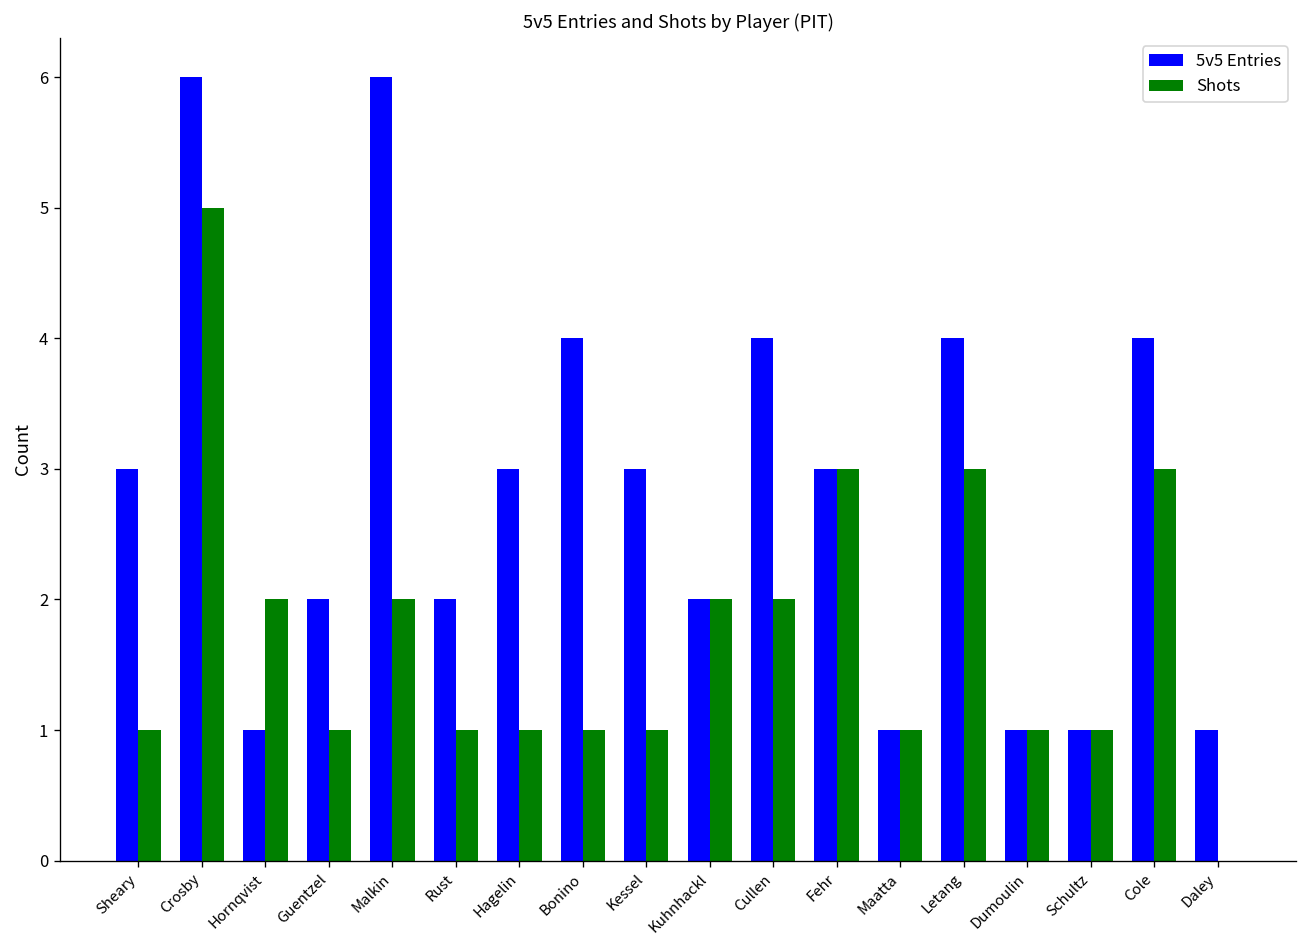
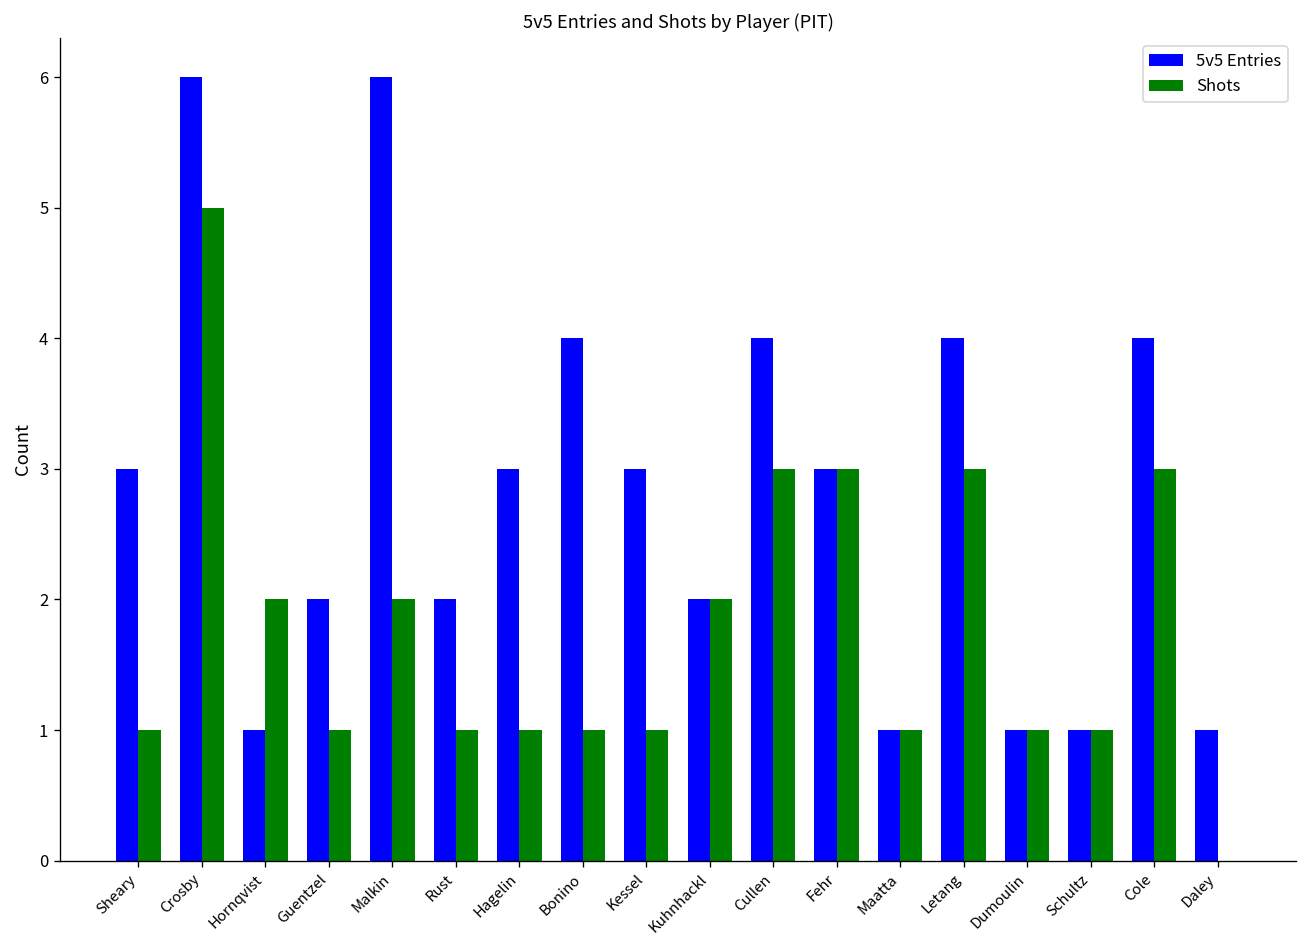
Shots, Cullen: 2 -> 3
